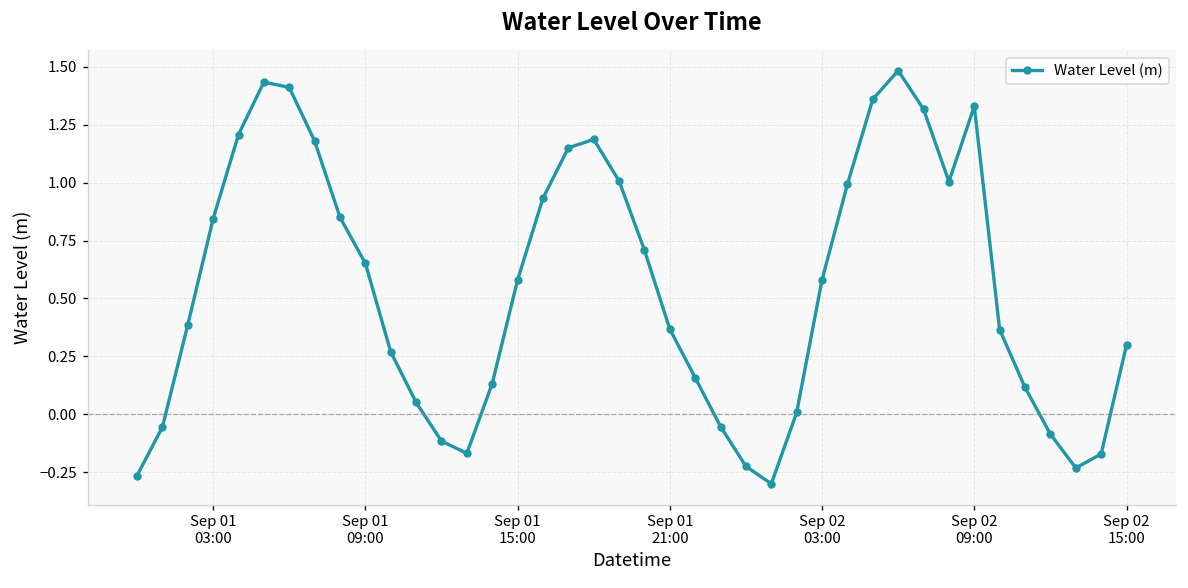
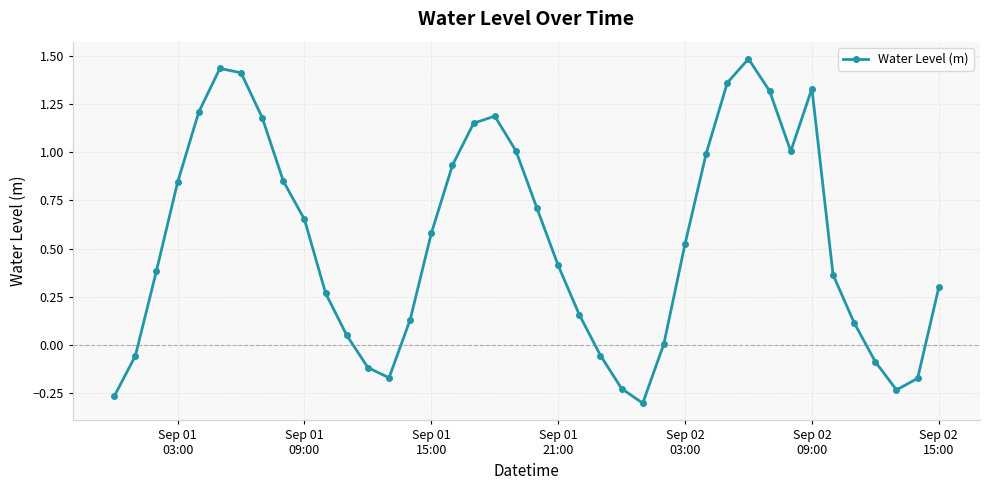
Sep 01 21:00: 0.37 -> 0.41
Sep 02 03:00: 0.58 -> 0.53
